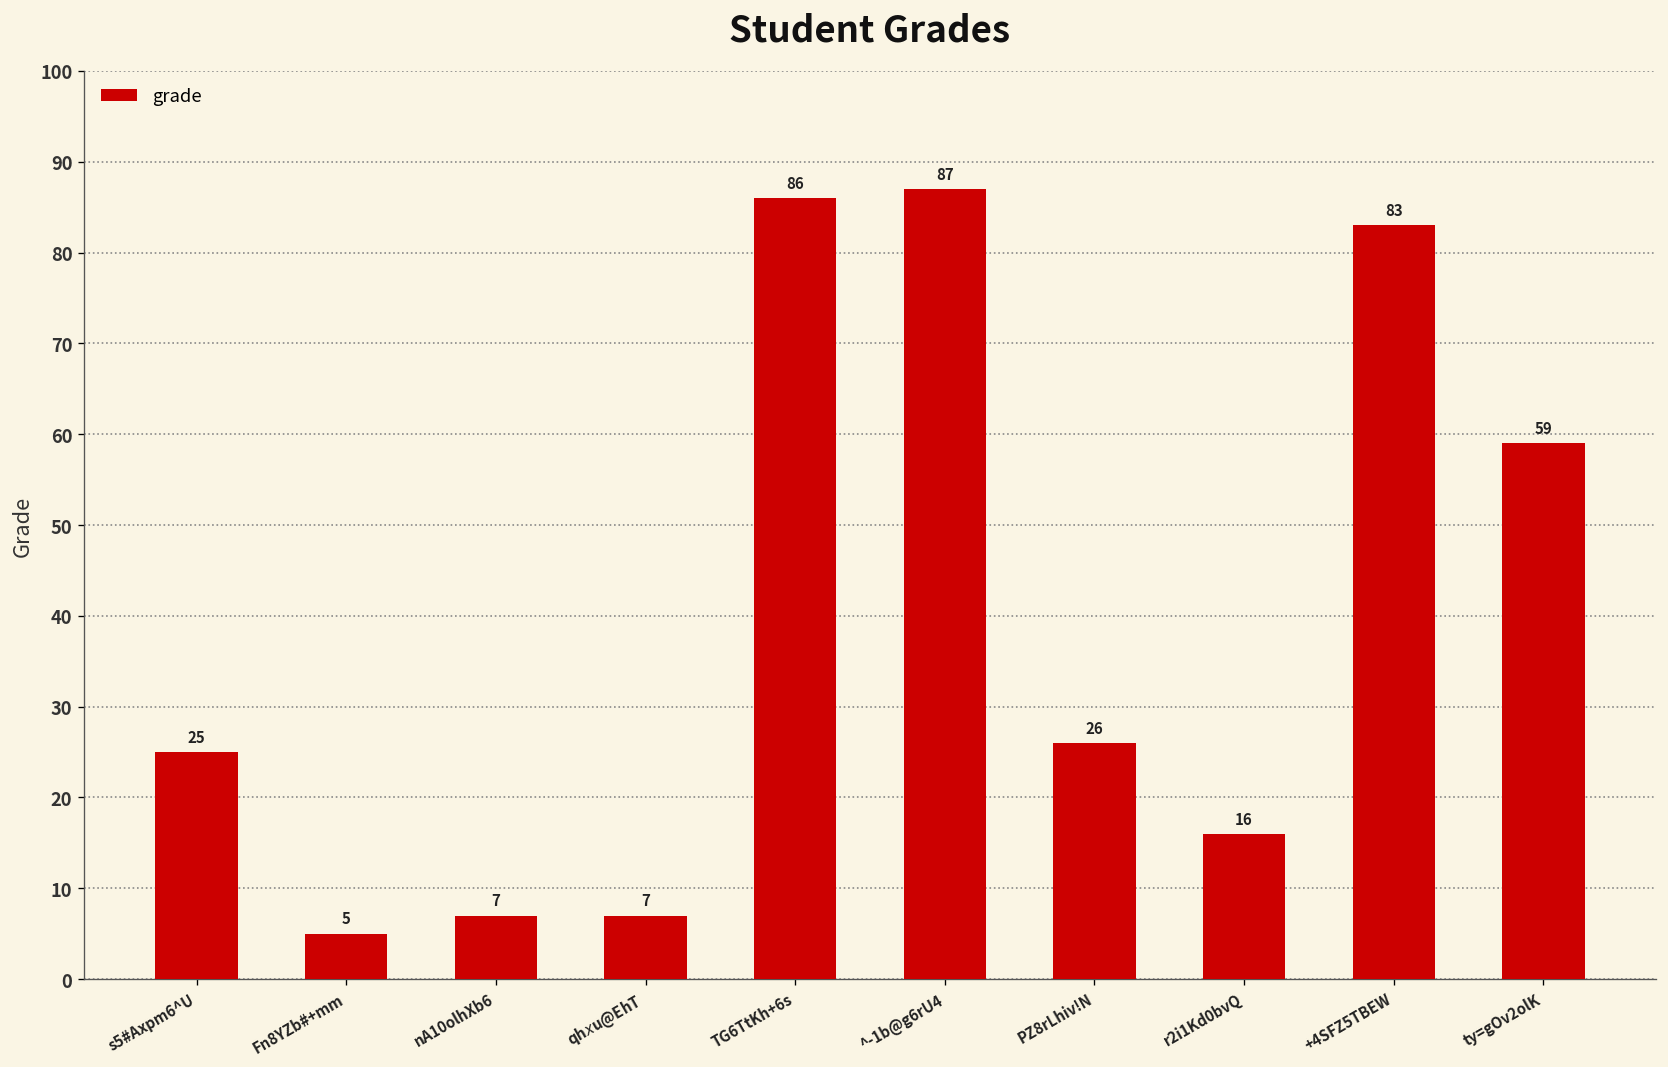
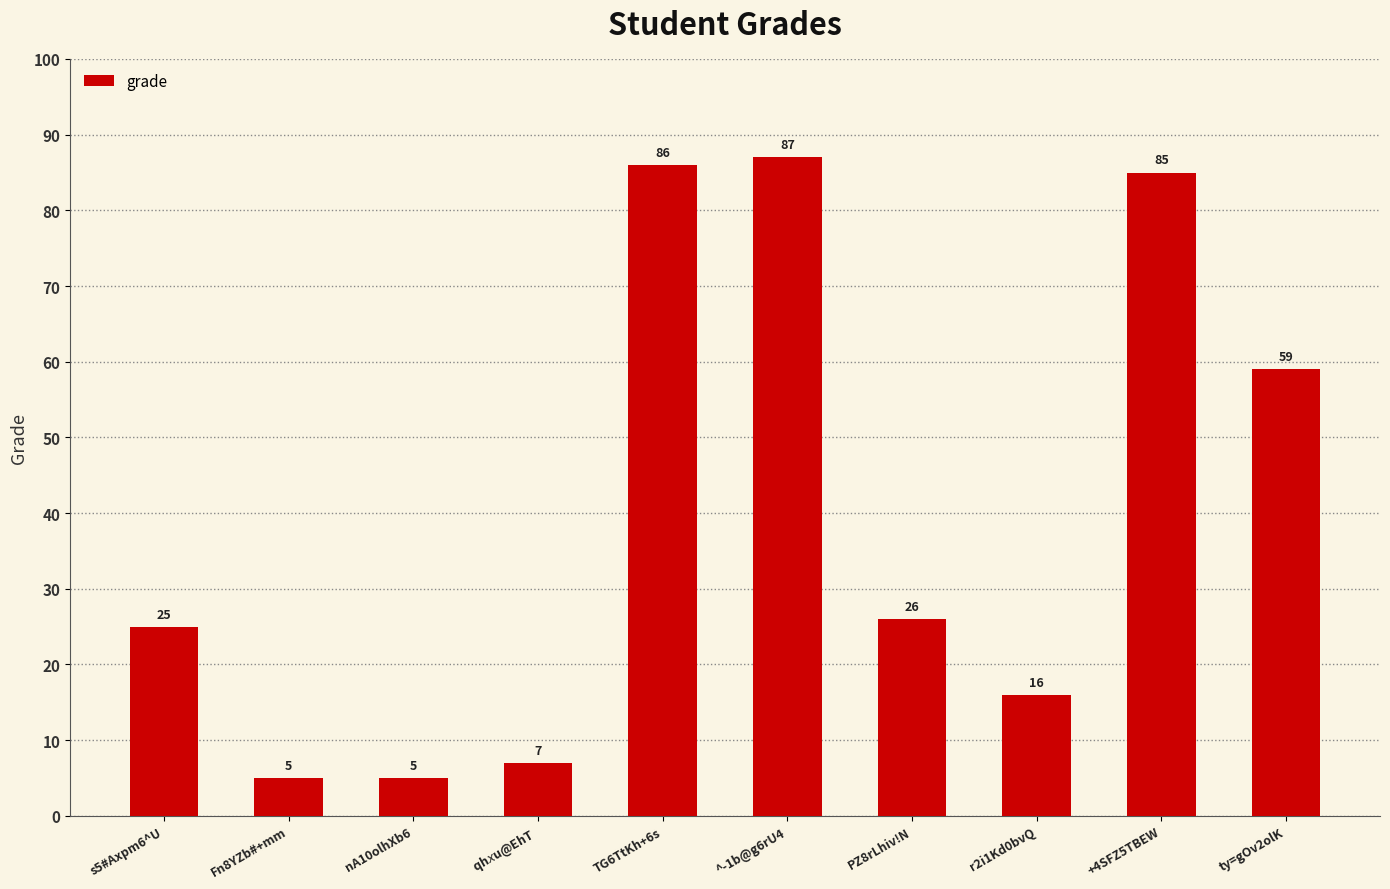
nA10olhXb6: 7 -> 5
+4SFZ5TBEW: 83 -> 85
